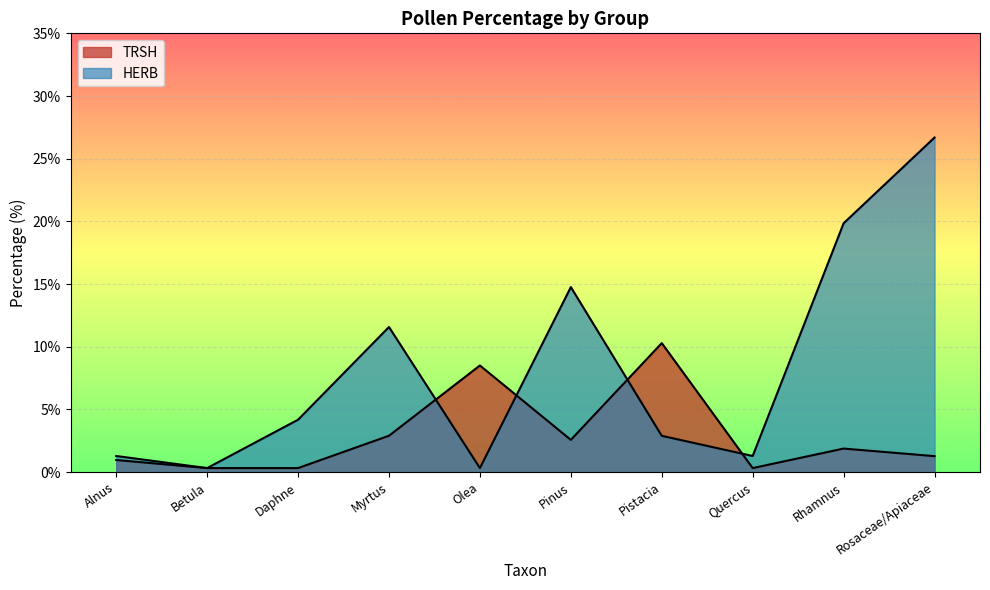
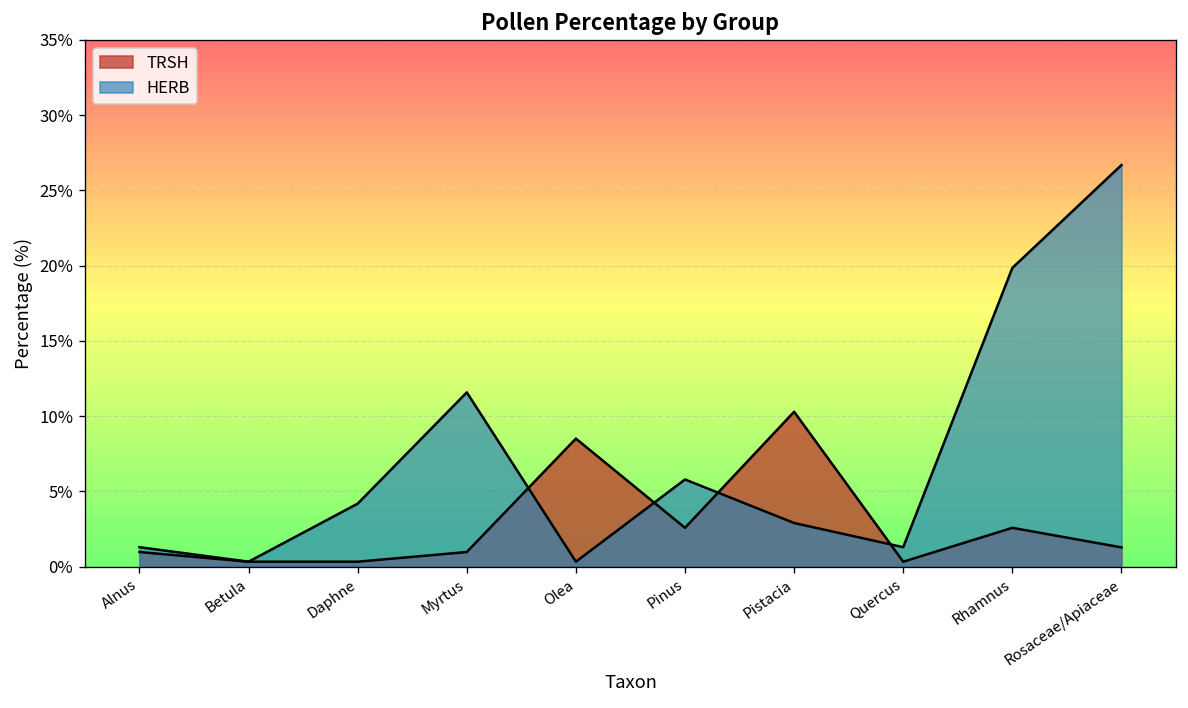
TRSH, Myrtus: 2.9% -> 1.0%
HERB, Pinus: 14.8% -> 5.8%
TRSH, Rhamnus: 1.9% -> 2.6%
